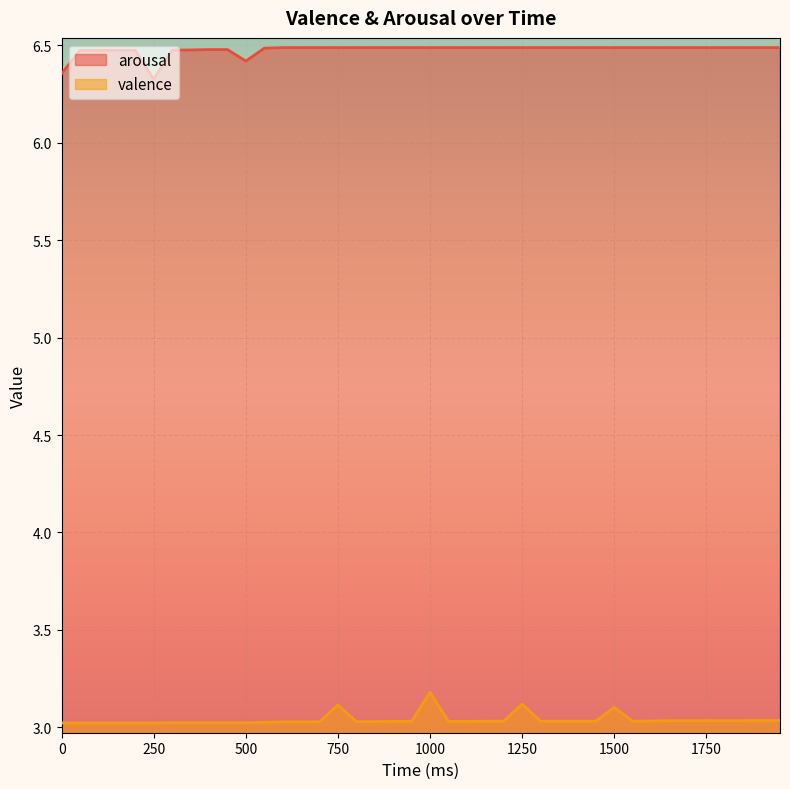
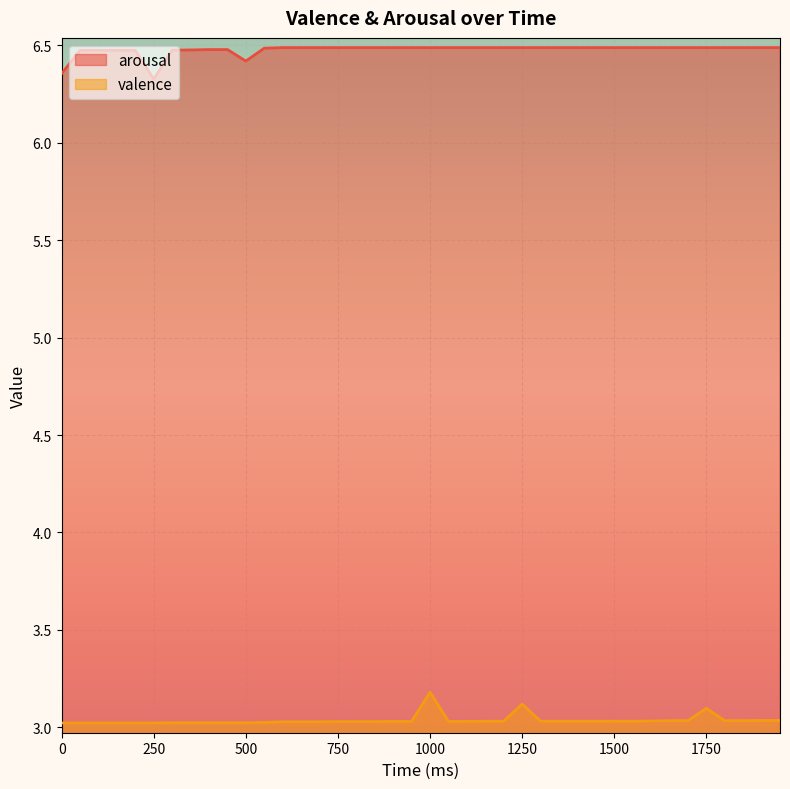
valence, 750: 3.11 -> 3.03
valence, 1500: 3.10 -> 3.03
valence, 1750: 3.03 -> 3.10
